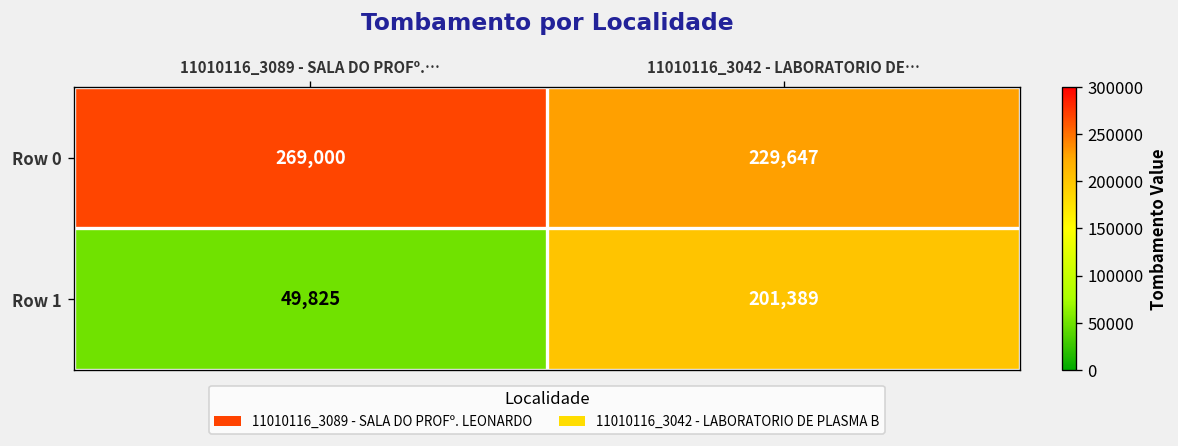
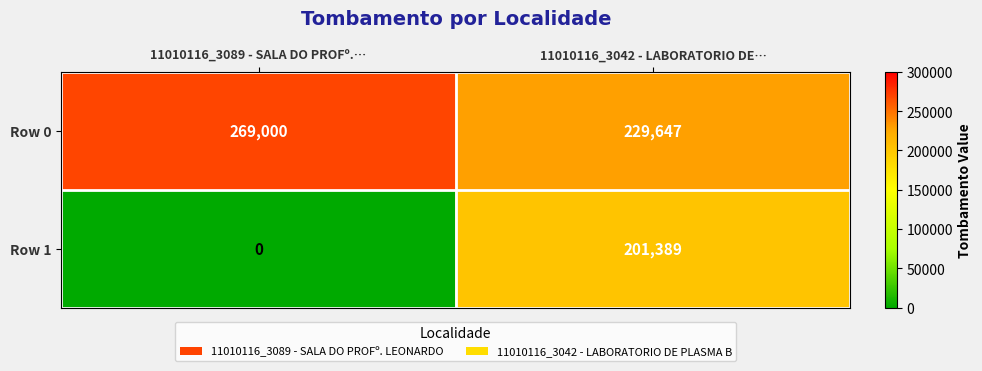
Row 1, 11010116_3089 - SALA DO PROFº.…: 49,825 -> 0
